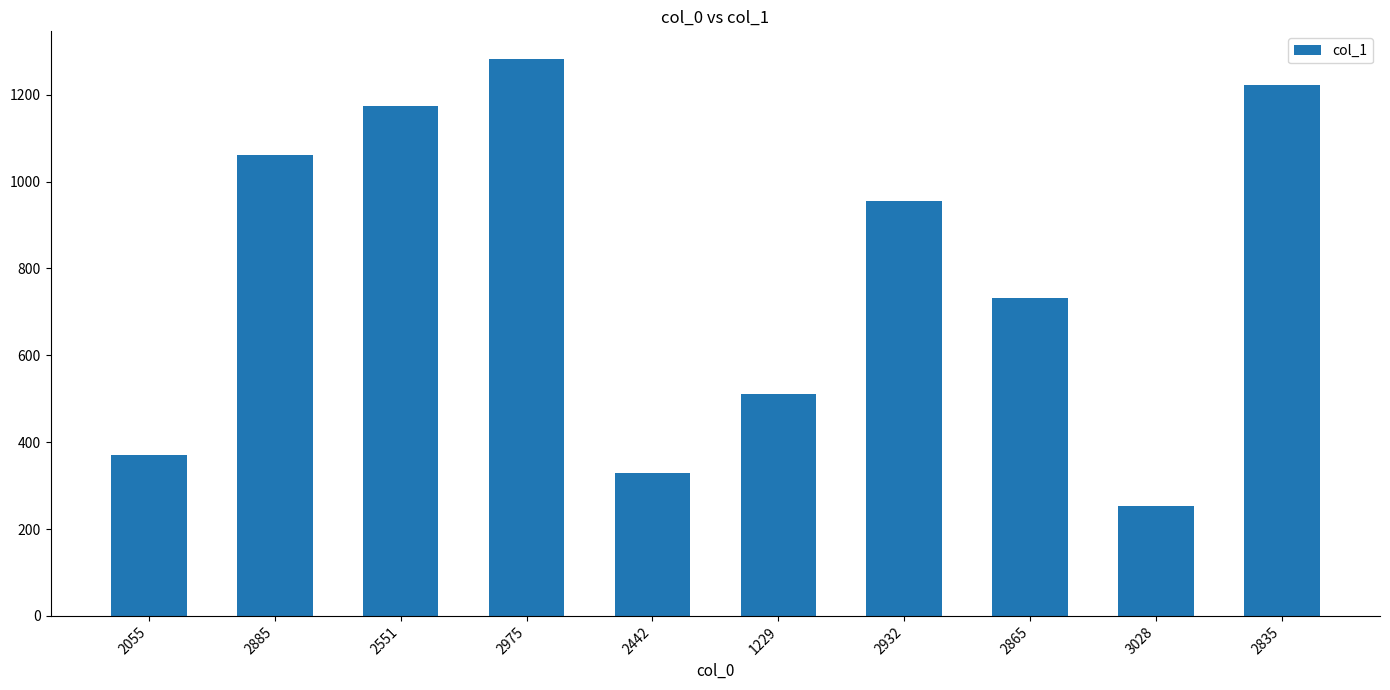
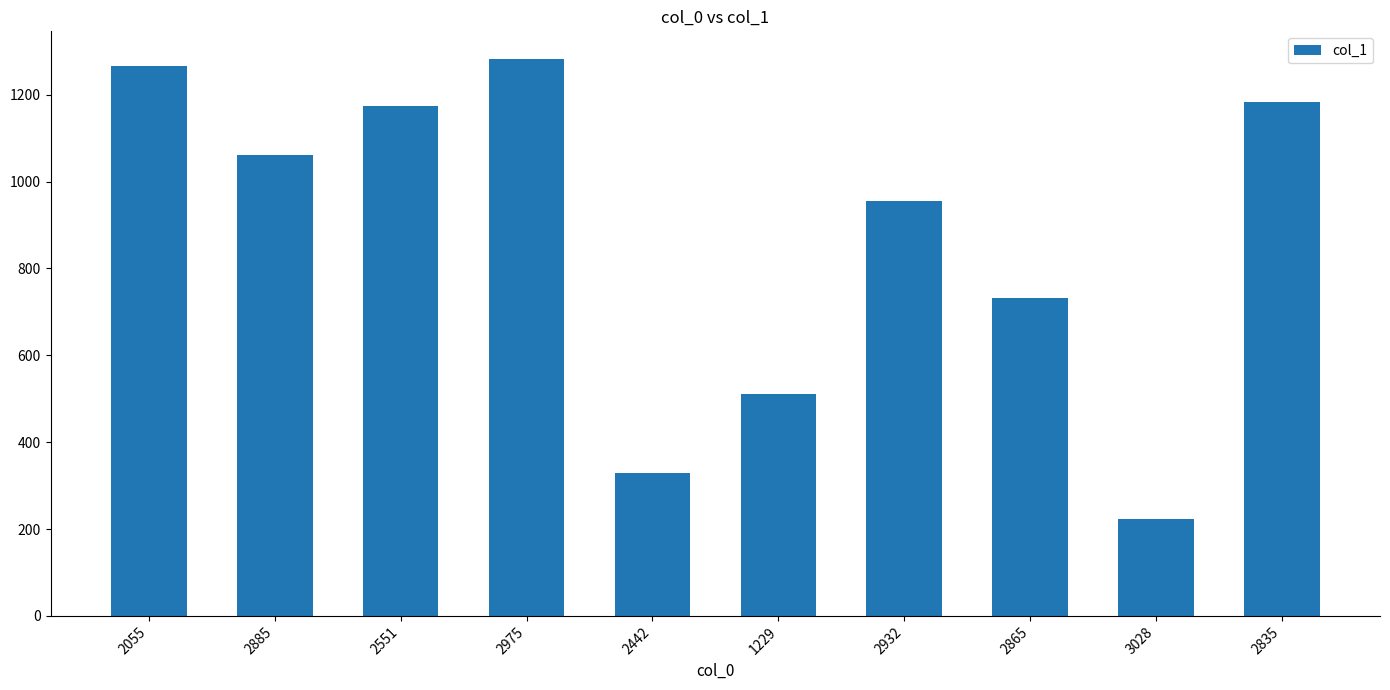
2055: 370 -> 1270
3028: 250 -> 220
2835: 1220 -> 1180
